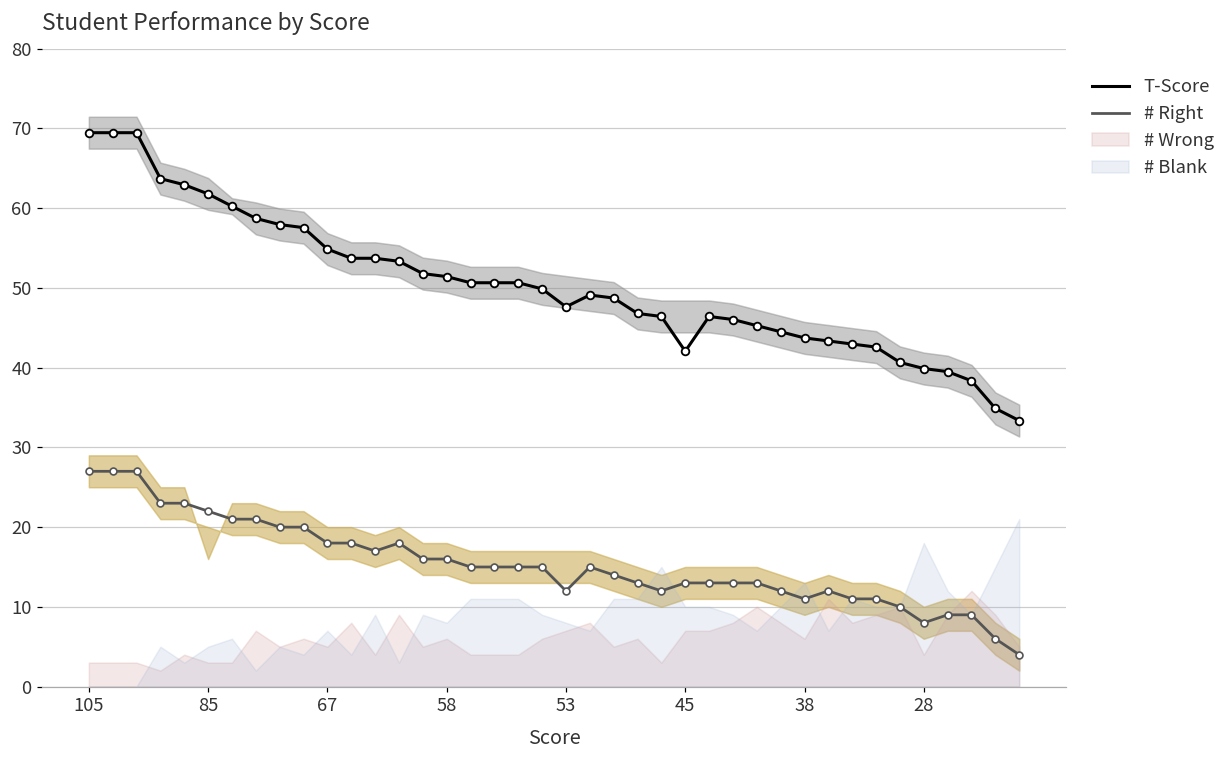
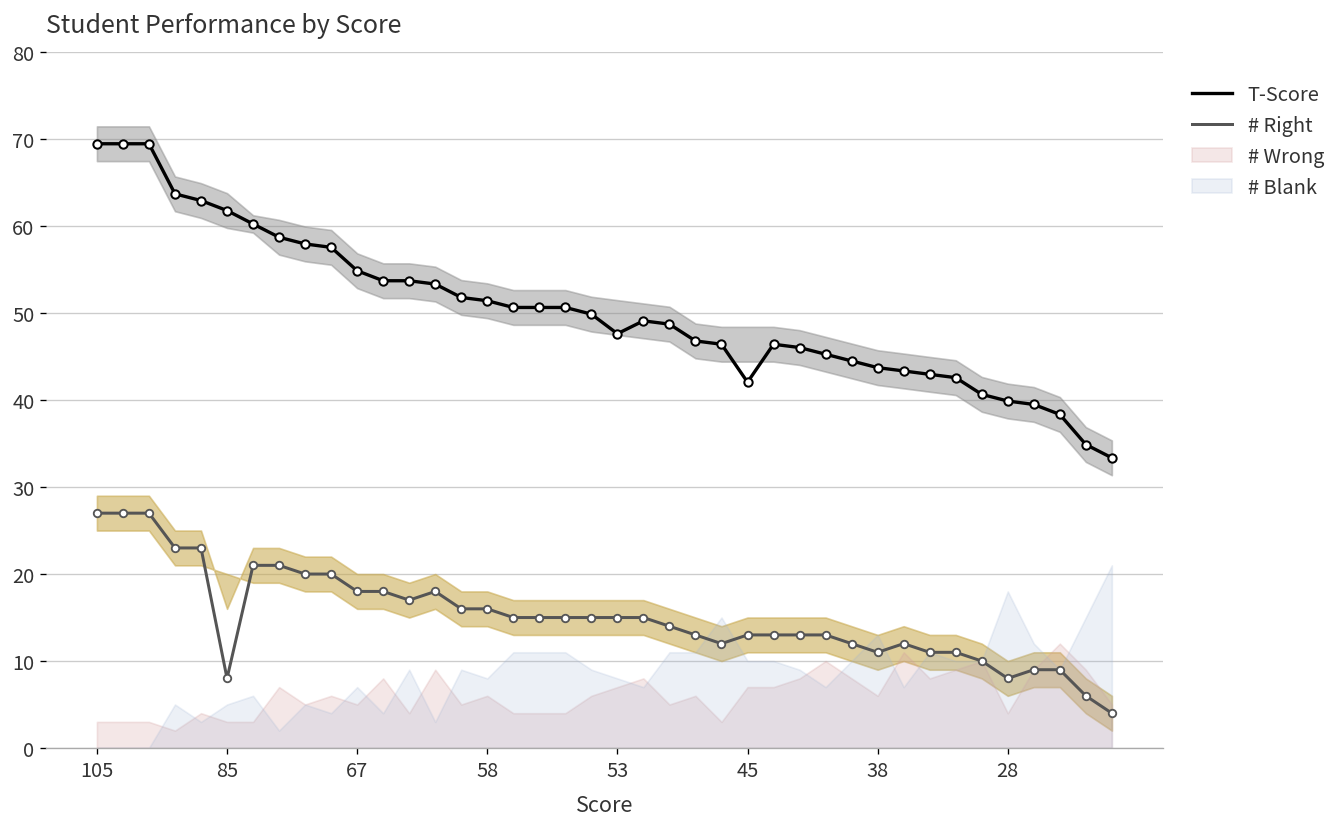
# Right, 85: 22 -> 8
# Right, 53: 12 -> 15
